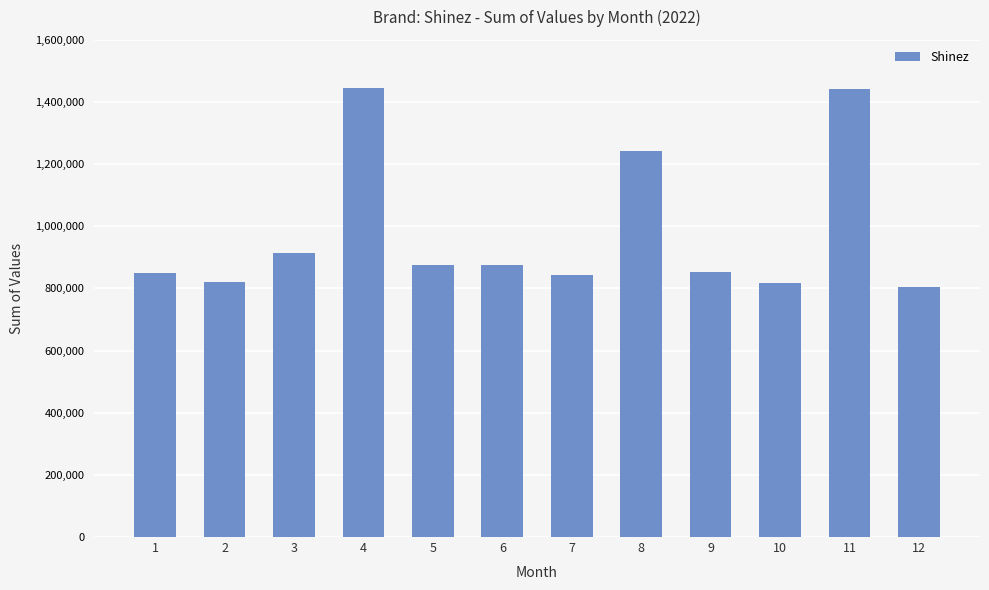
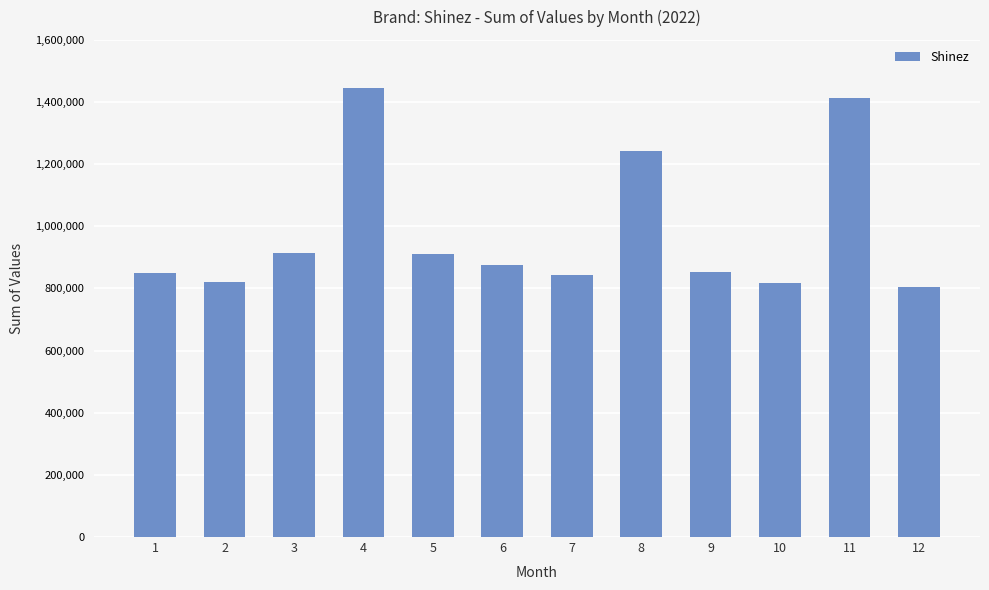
5: 870,000 -> 910,000
11: 1,440,000 -> 1,410,000
